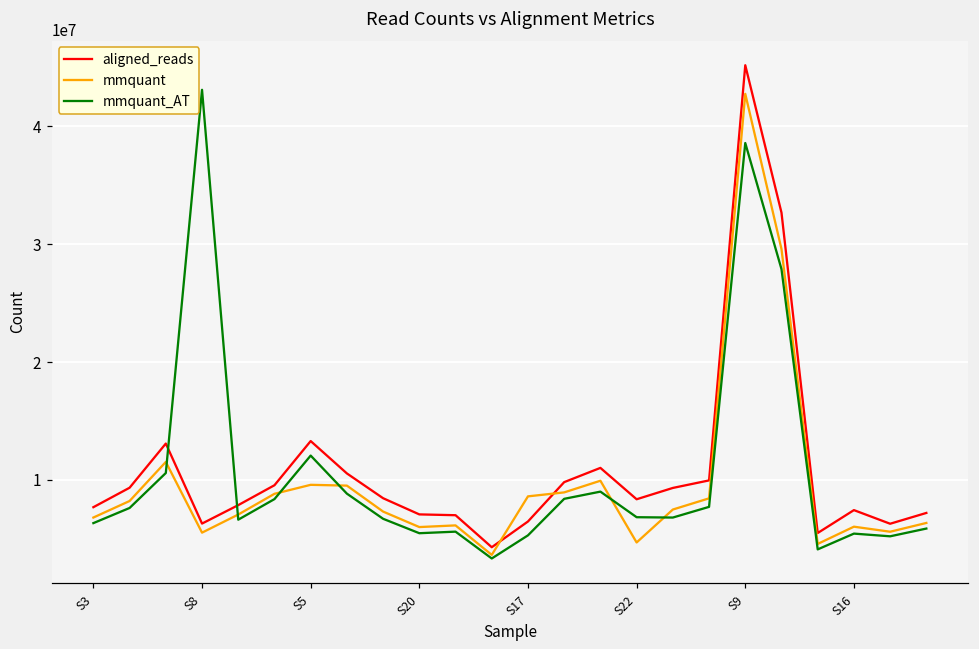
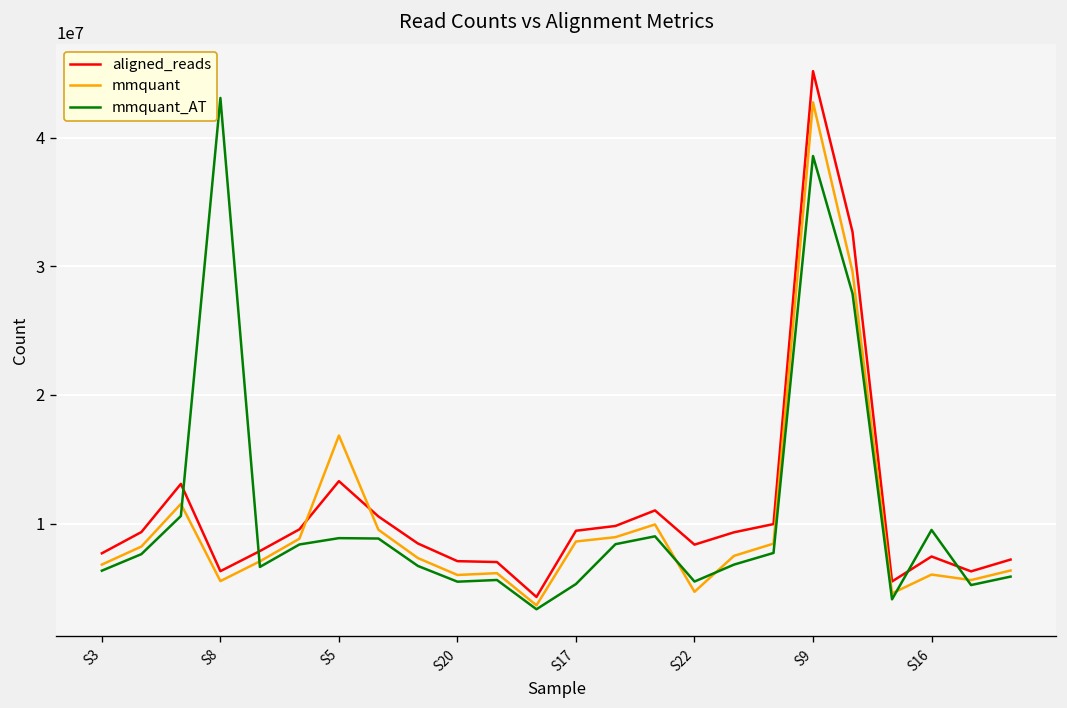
mmquant, S5: 9600000 -> 16800000
mmquant_AT, S5: 12100000 -> 8900000
aligned_reads, S17: 6500000 -> 9400000
mmquant_AT, S22: 6800000 -> 5500000
mmquant_AT, S16: 5500000 -> 9500000
